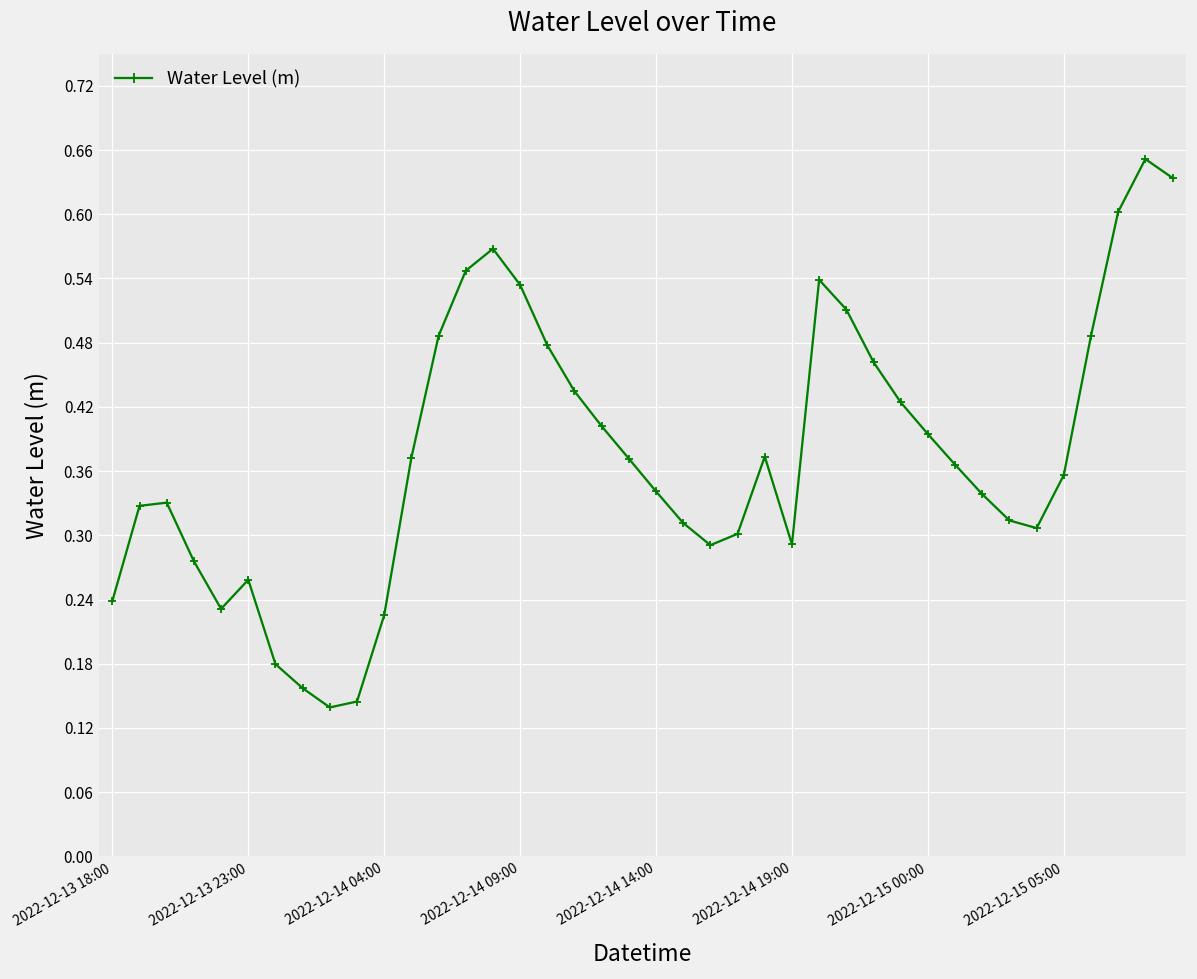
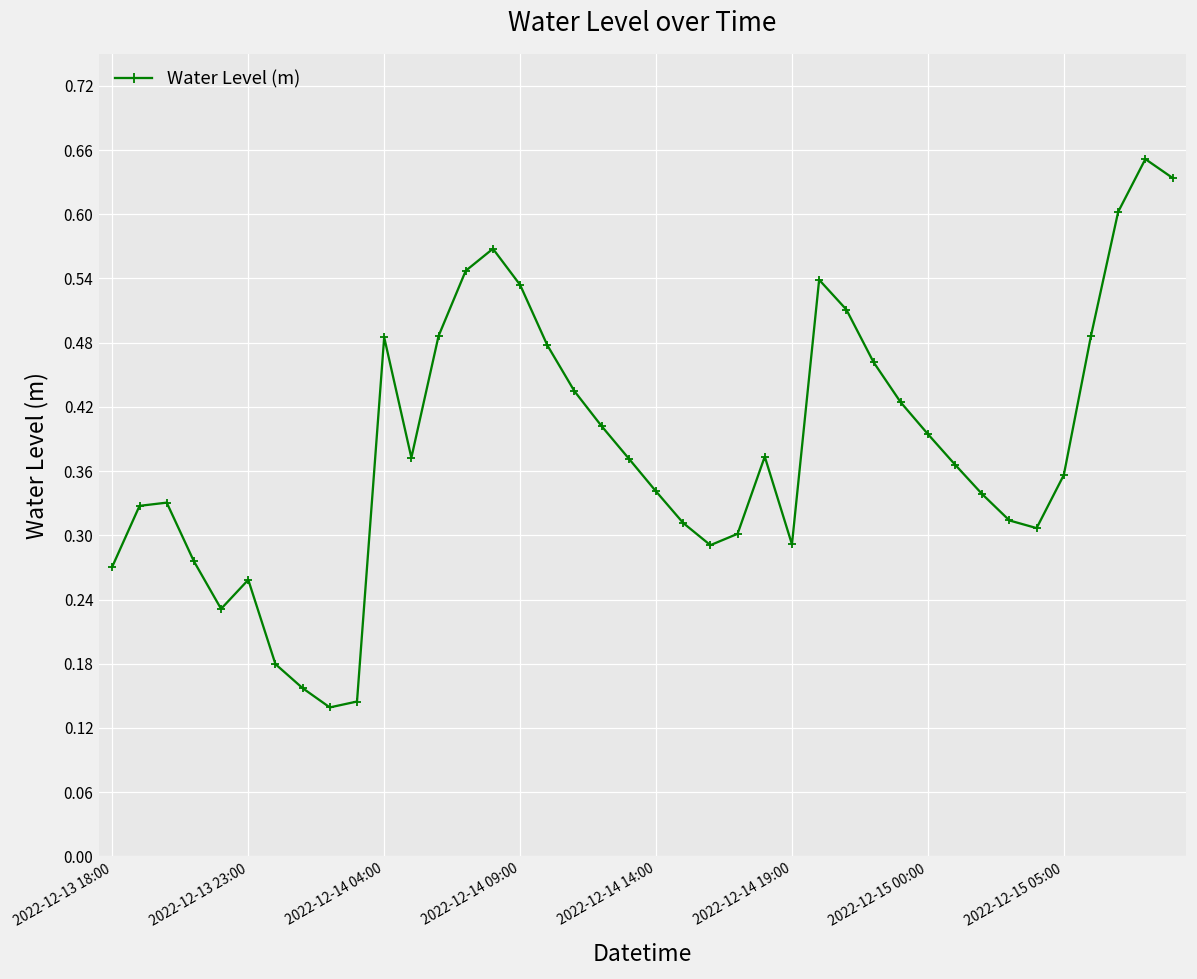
2022-12-13 18:00: 0.24 -> 0.27
2022-12-14 04:00: 0.23 -> 0.49
